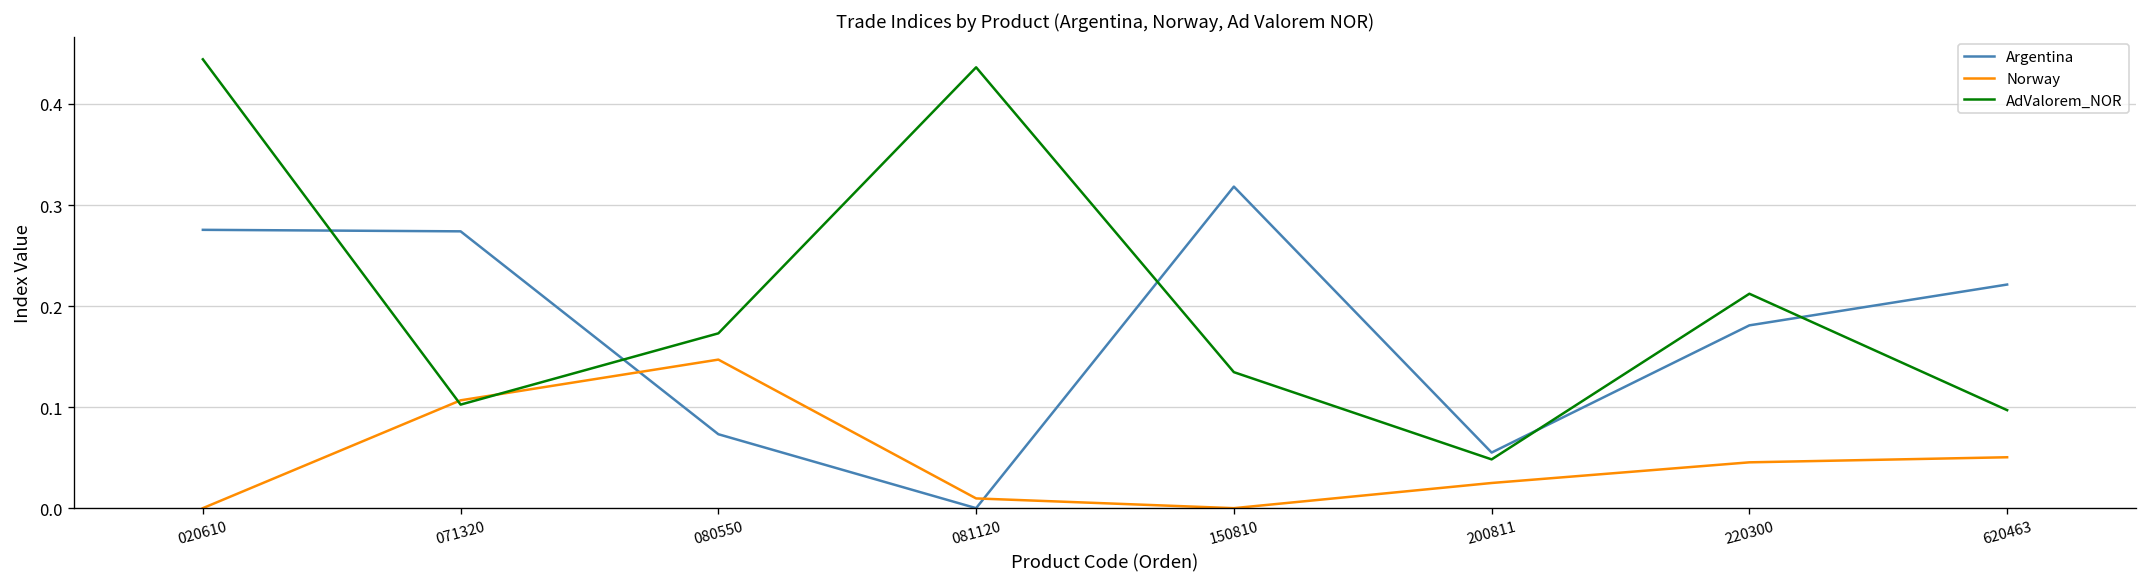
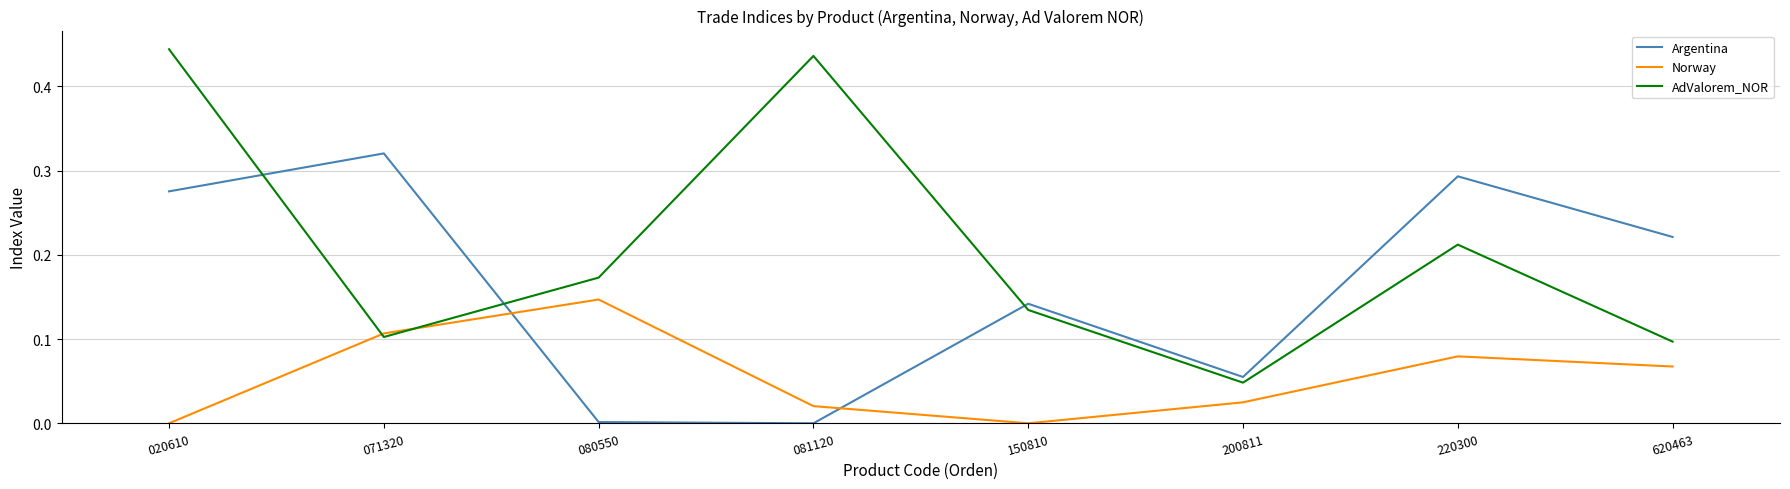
Argentina, 071320: 0.27 -> 0.32
Argentina, 080550: 0.07 -> 0.00
Norway, 081120: 0.01 -> 0.02
Argentina, 150810: 0.32 -> 0.14
Argentina, 220300: 0.18 -> 0.29
Norway, 220300: 0.05 -> 0.08
Norway, 620463: 0.05 -> 0.07
